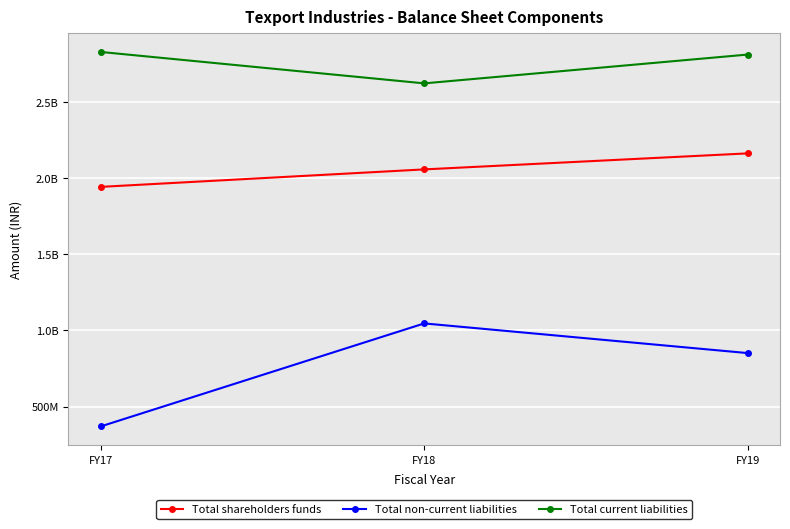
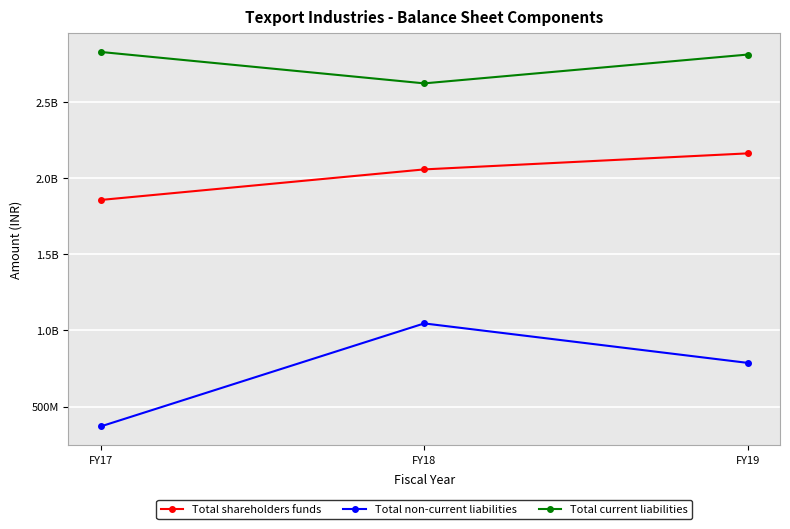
Total shareholders funds, FY17: 1940000000 -> 1860000000
Total non-current liabilities, FY19: 850000000 -> 790000000
